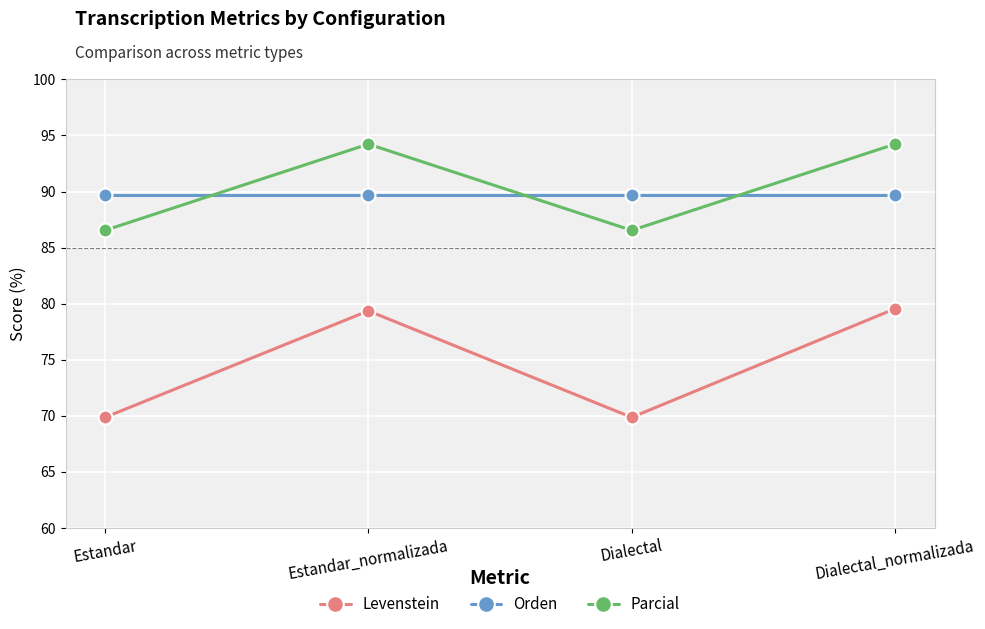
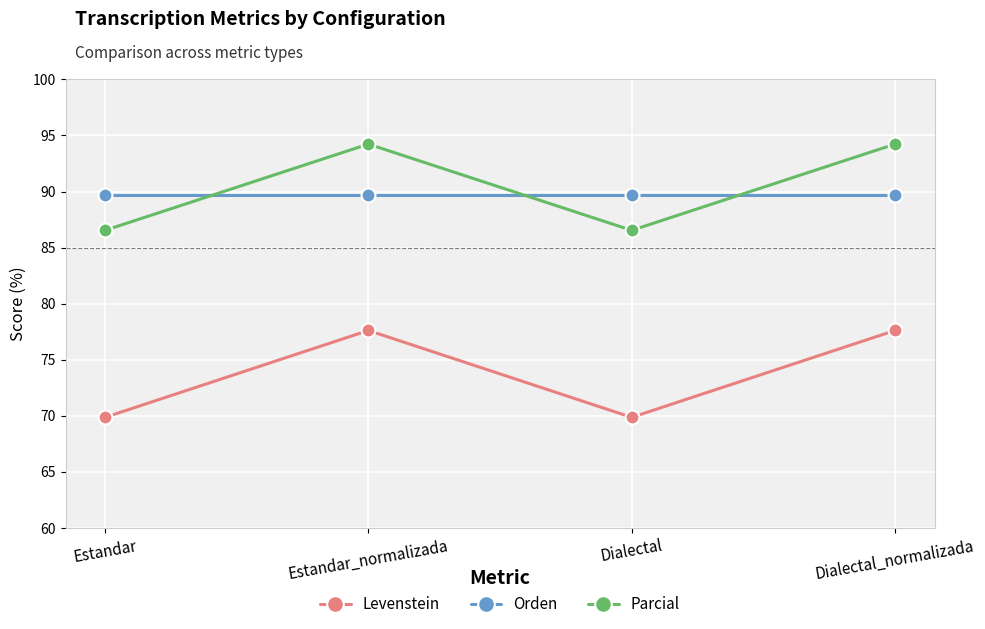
Levenstein, Estandar_normalizada: 79.4 -> 77.6
Levenstein, Dialectal_normalizada: 79.6 -> 77.6
